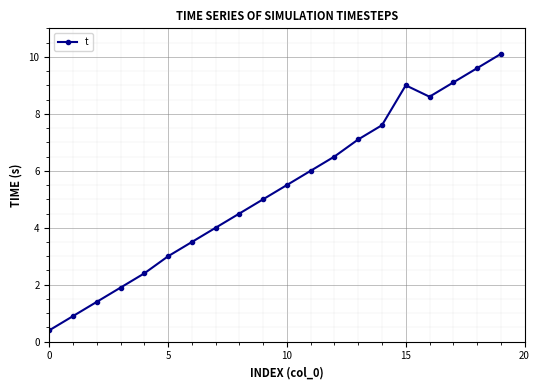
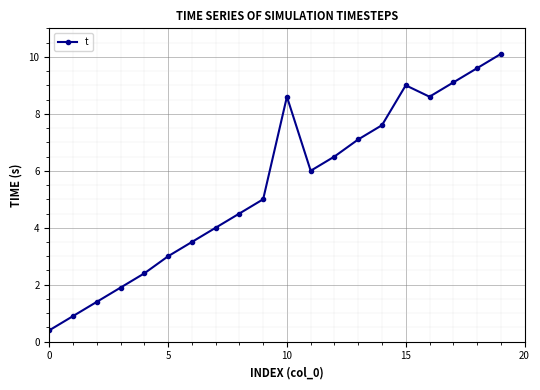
10: 5.5 -> 8.6
